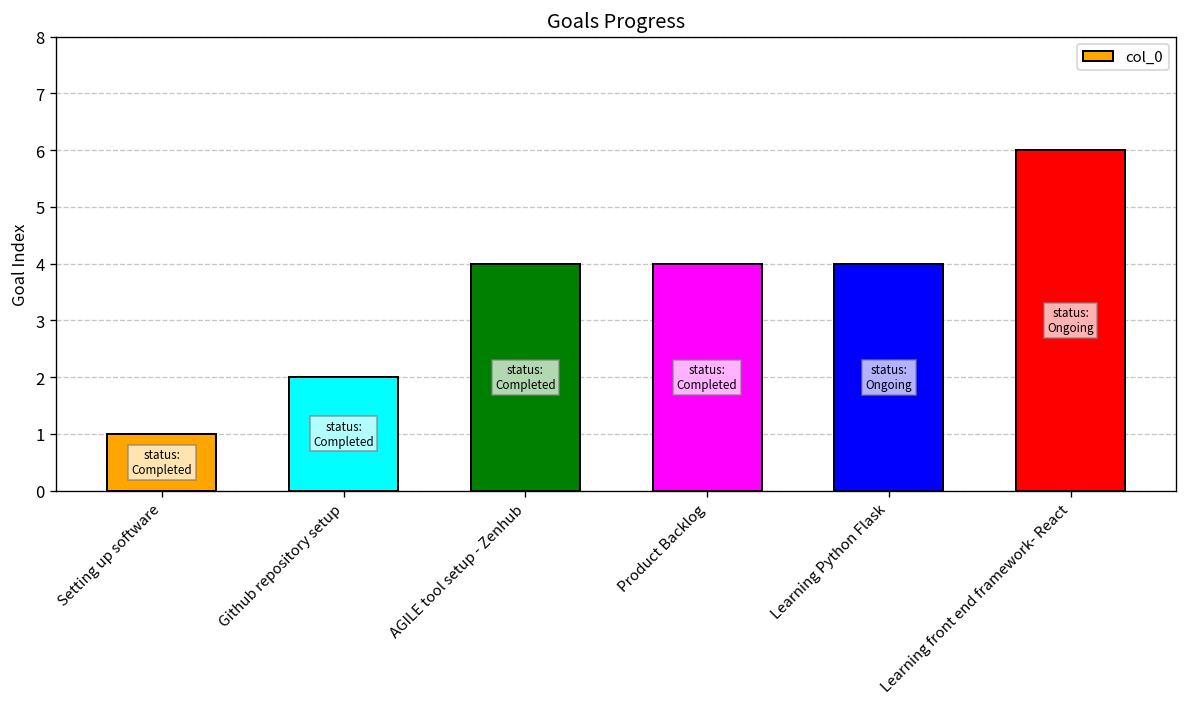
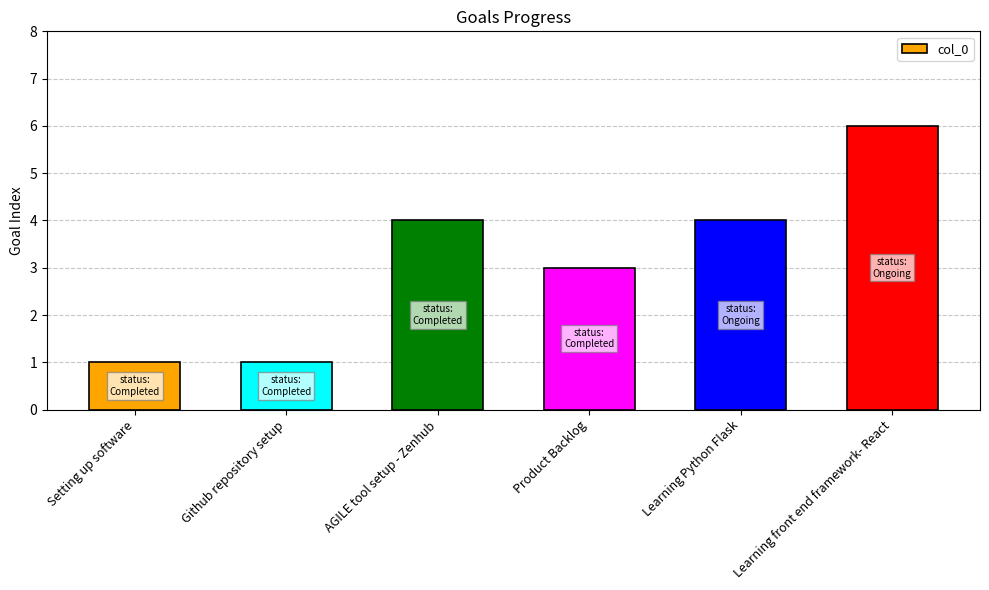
Github repository setup: 2 -> 1
Product Backlog: 4 -> 3
